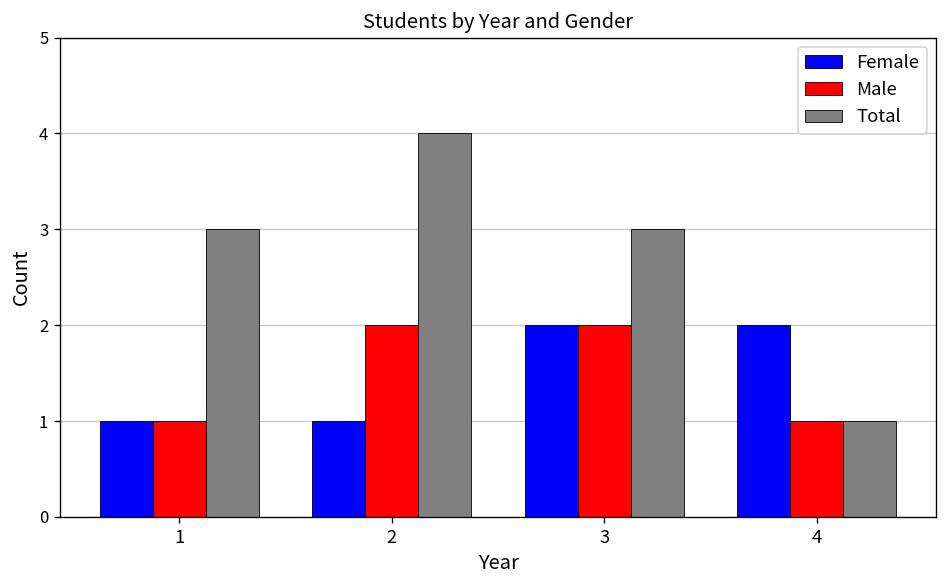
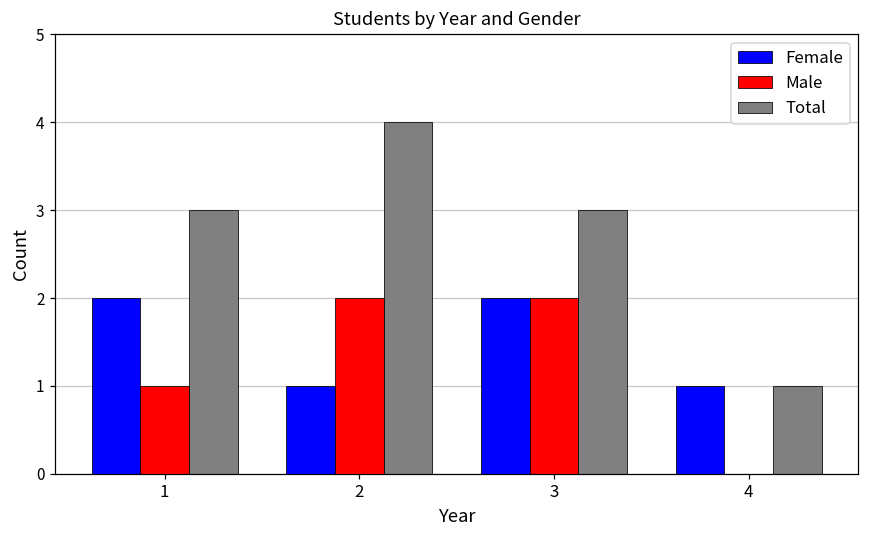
Female, 1: 1 -> 2
Female, 4: 2 -> 1
Male, 4: 1 -> 0
